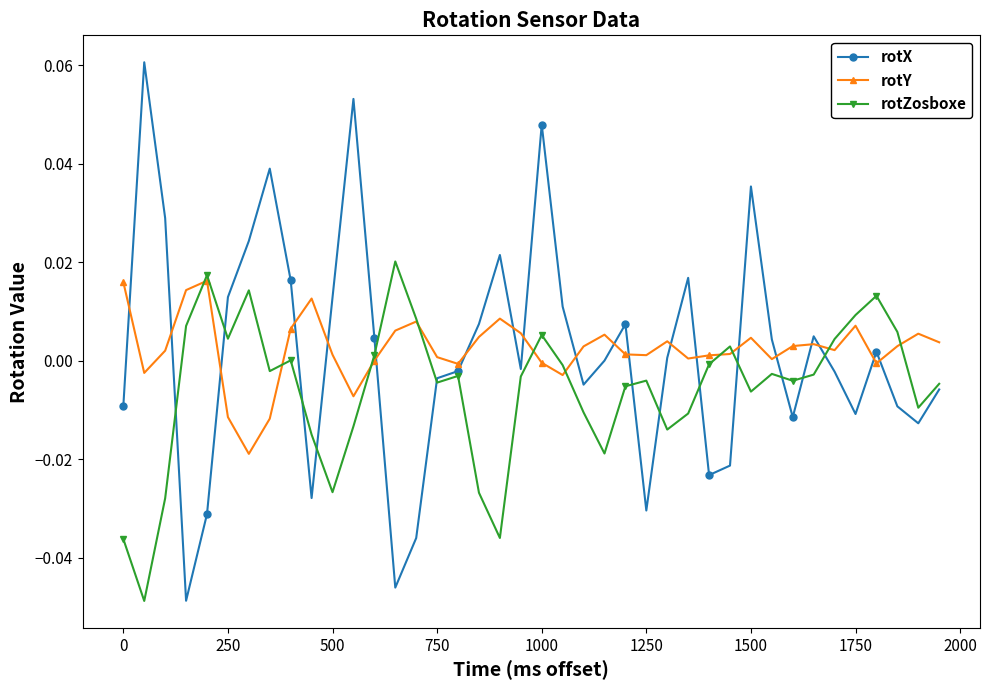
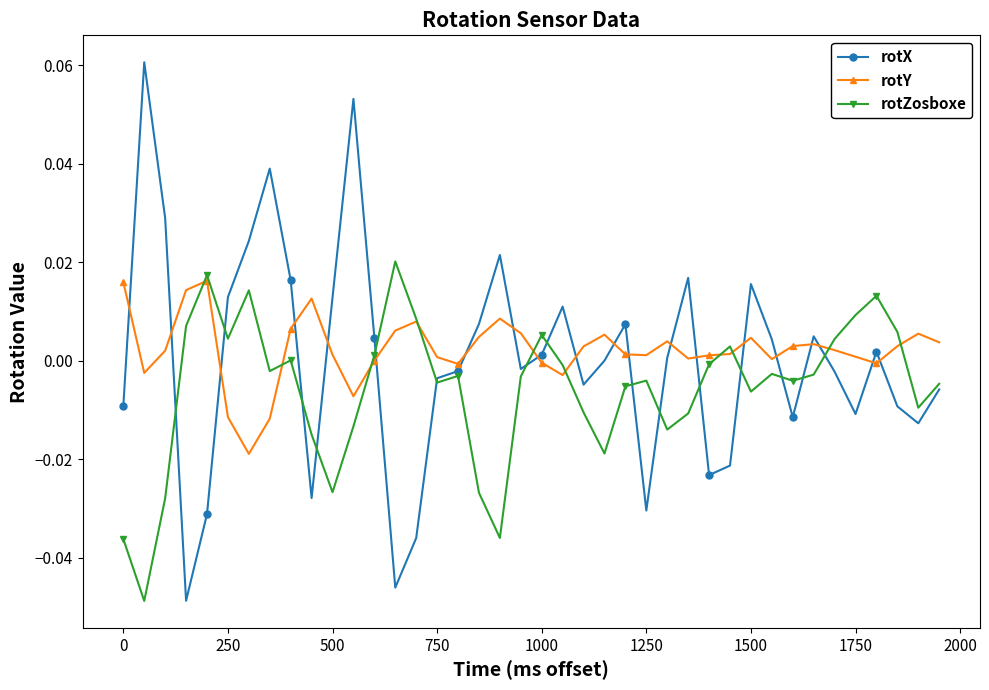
rotX, 1000: 0.048 -> 0.001
rotX, 1500: 0.035 -> 0.016
rotY, 1750: 0.007 -> 0.001
